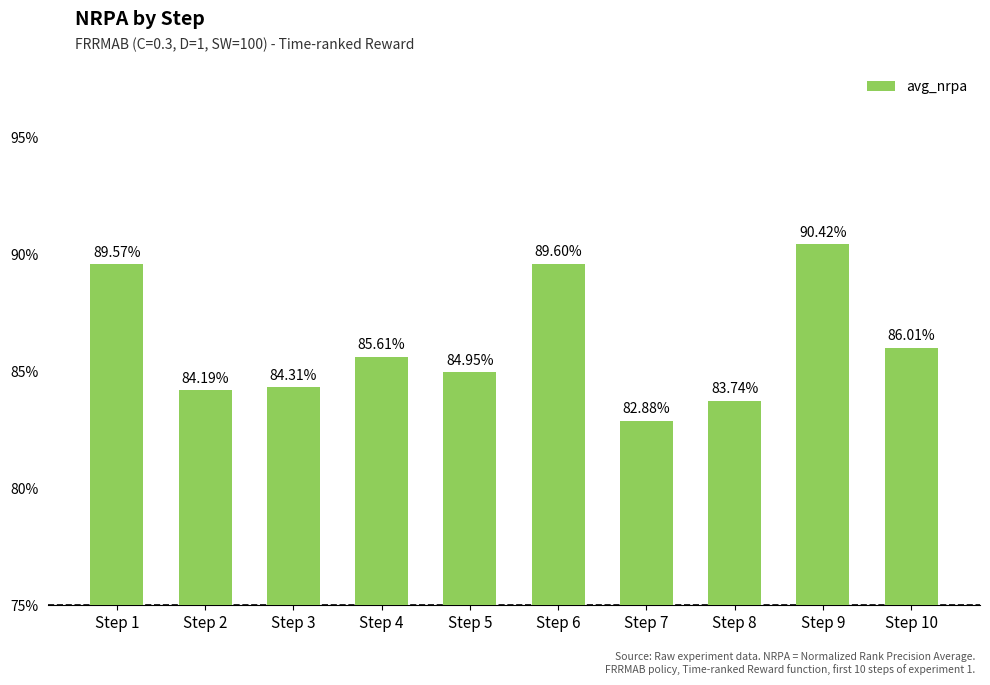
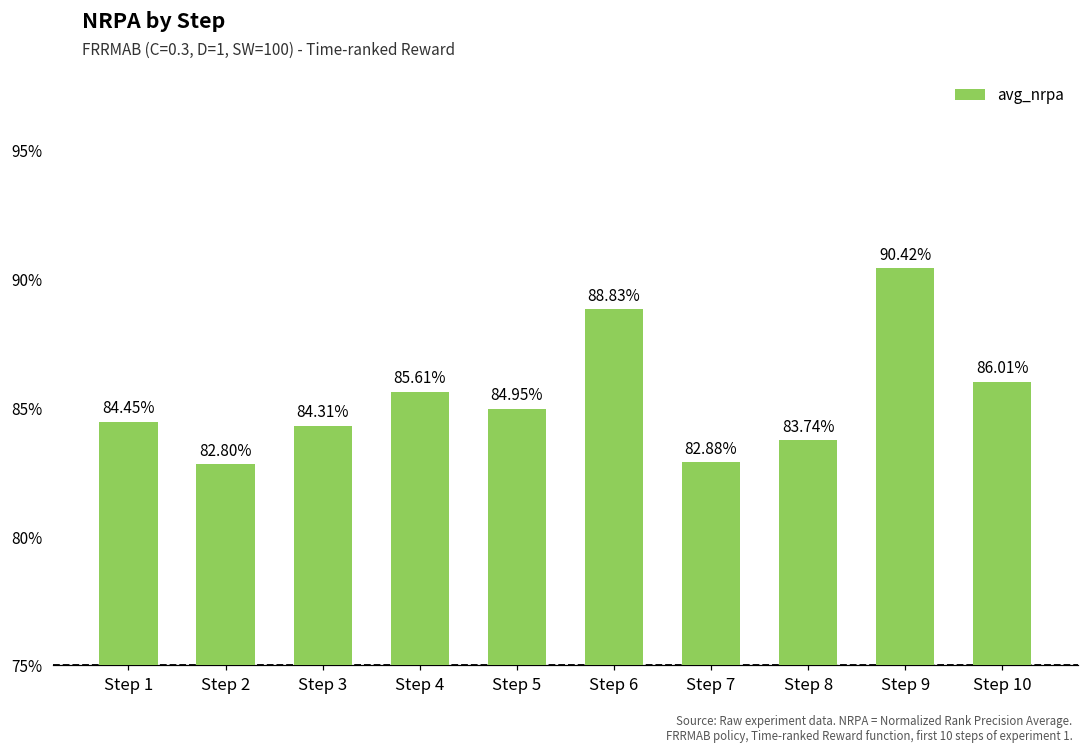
Step 1: 89.57% -> 84.45%
Step 2: 84.19% -> 82.80%
Step 6: 89.60% -> 88.83%
